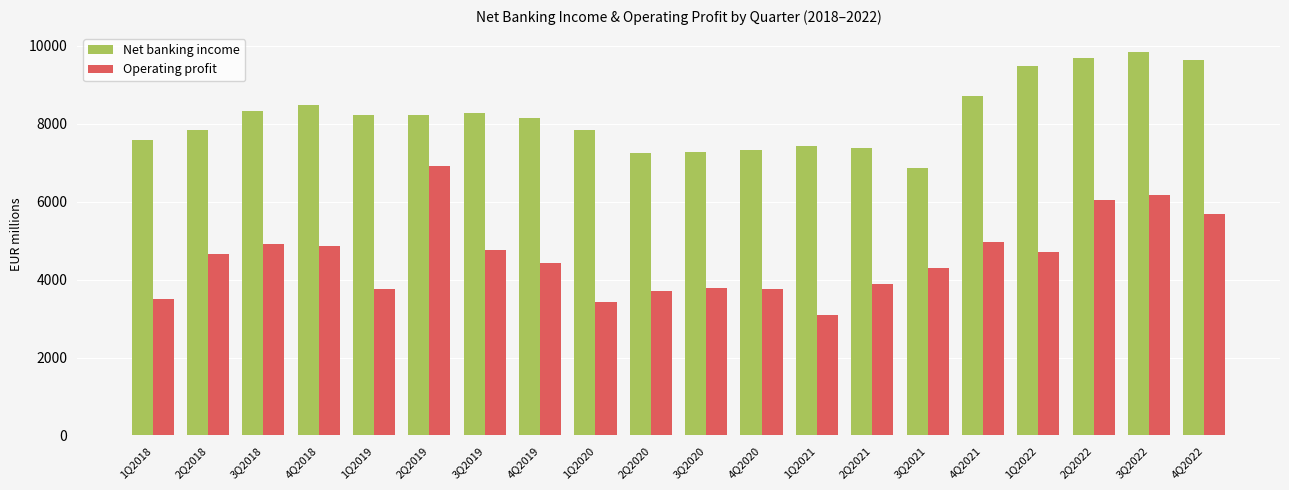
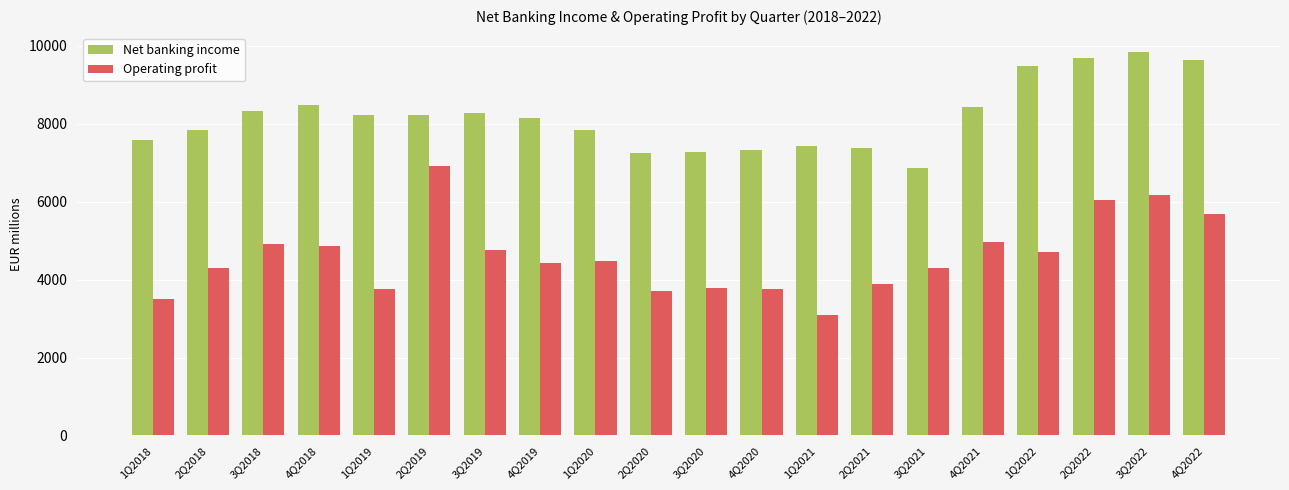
Operating profit, 2Q2018: 4700 -> 4300
Operating profit, 1Q2020: 3400 -> 4500
Net banking income, 4Q2021: 8700 -> 8400
